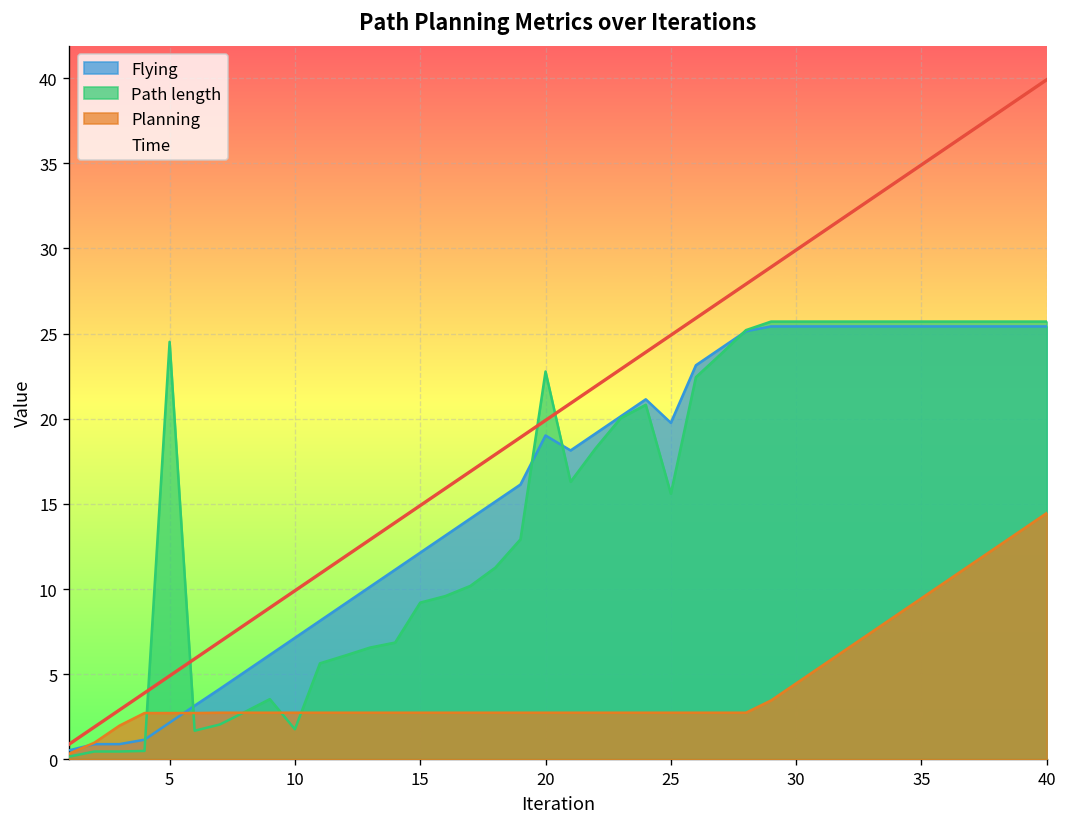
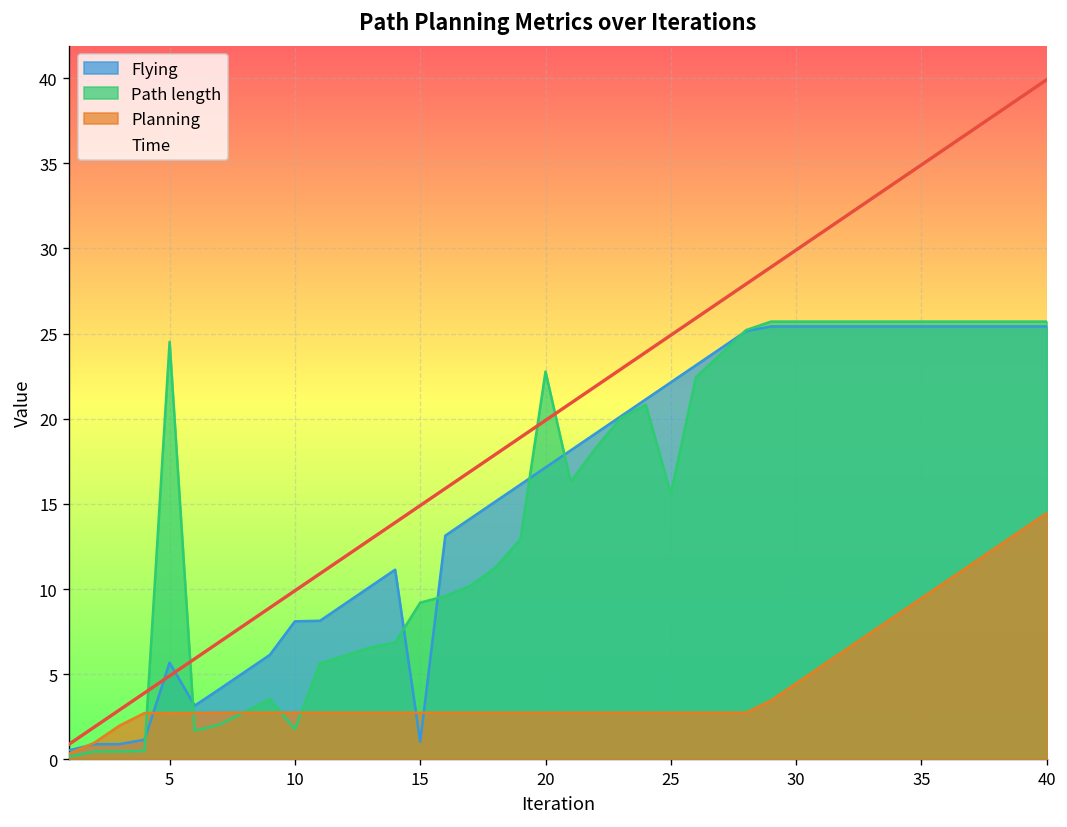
Flying, 5: 2.2 -> 5.7
Flying, 10: 7.1 -> 8.1
Flying, 15: 12.1 -> 1.0
Flying, 20: 19.0 -> 17.1
Flying, 25: 19.8 -> 22.1
